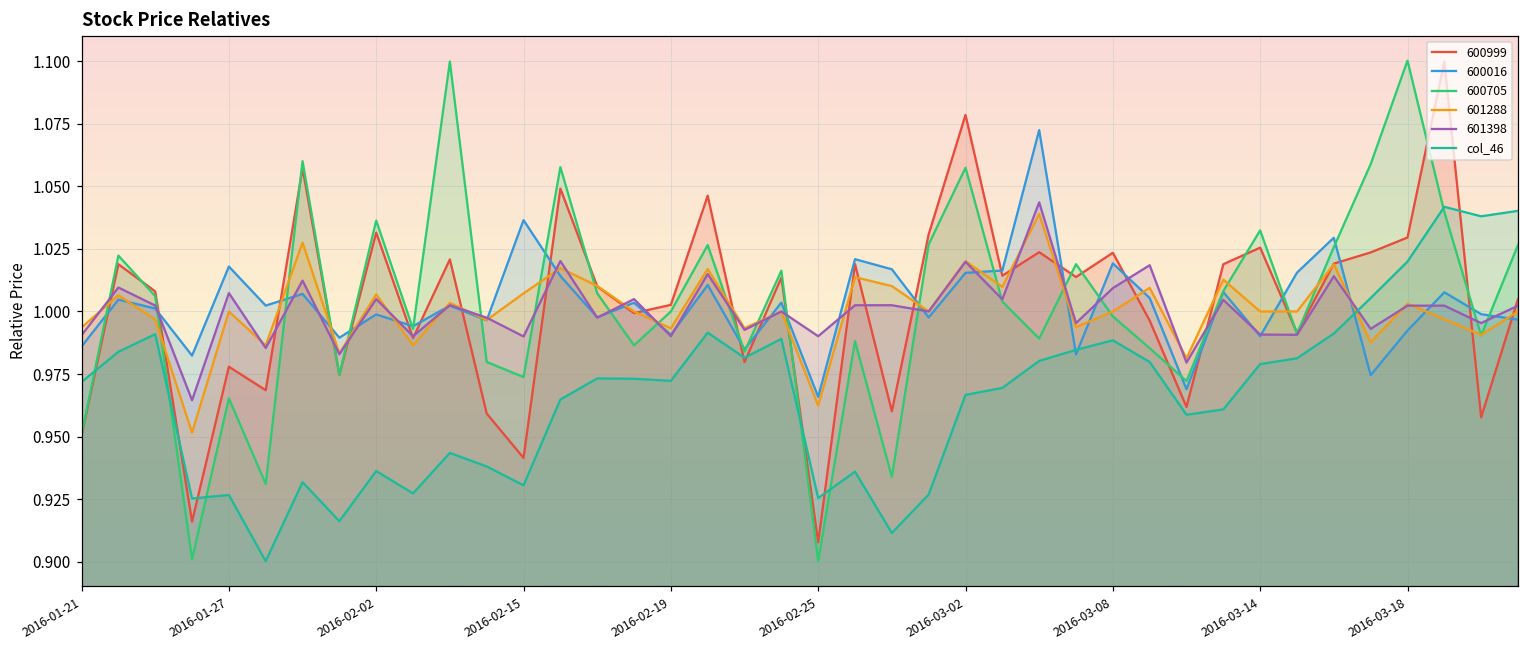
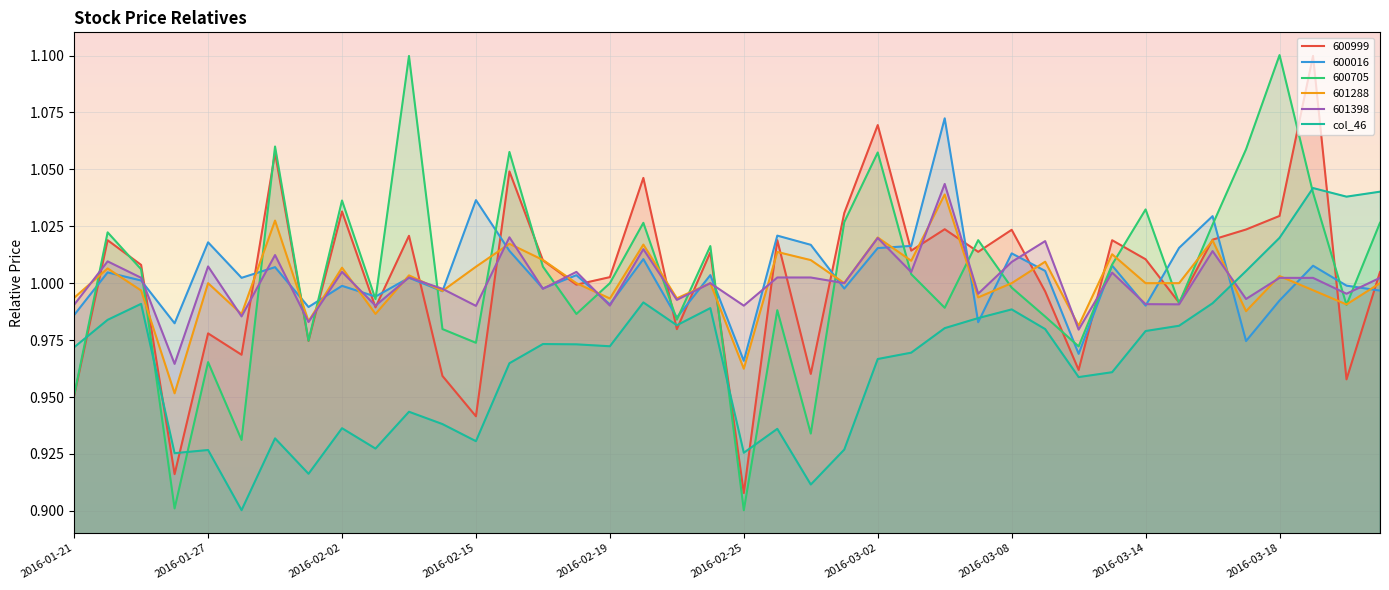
600999, 2016-03-02: 1.078 -> 1.069
600016, 2016-03-08: 1.019 -> 1.013
600999, 2016-03-14: 1.025 -> 1.010
